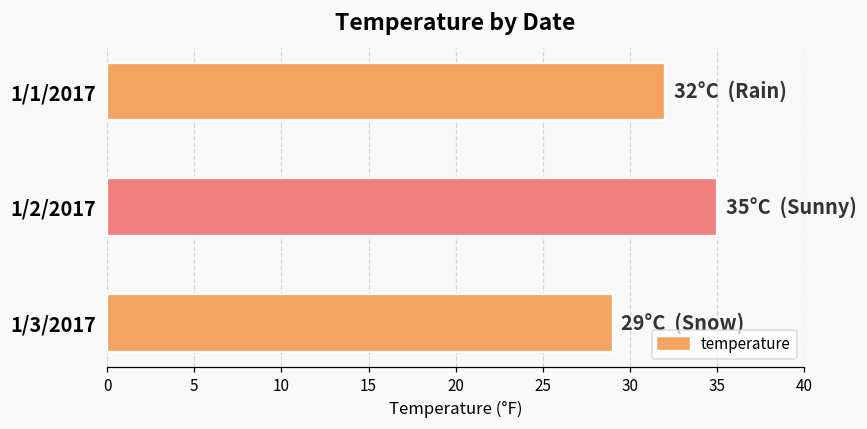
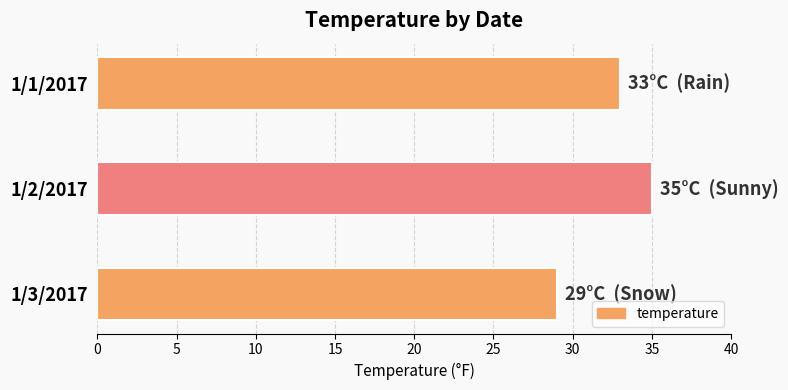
1/1/2017: 32°C -> 33°C
